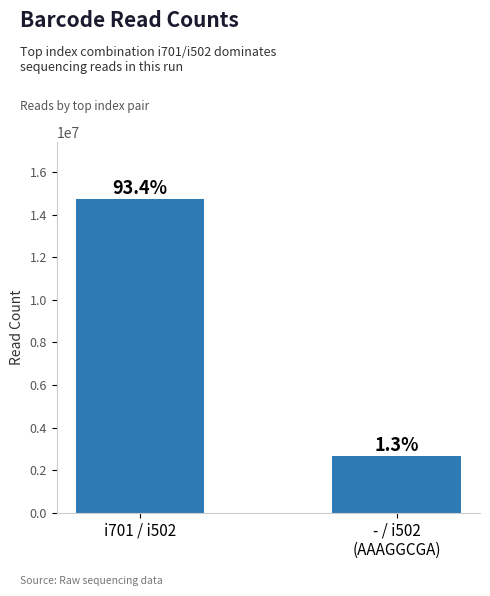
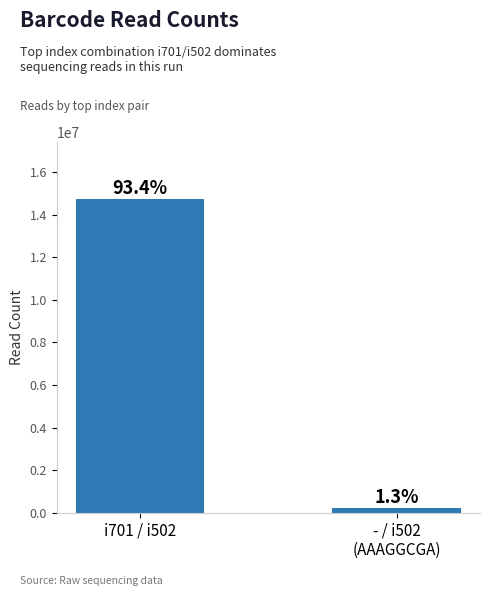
- / i502 (AAAGGCGA): 2600000 -> 200000
